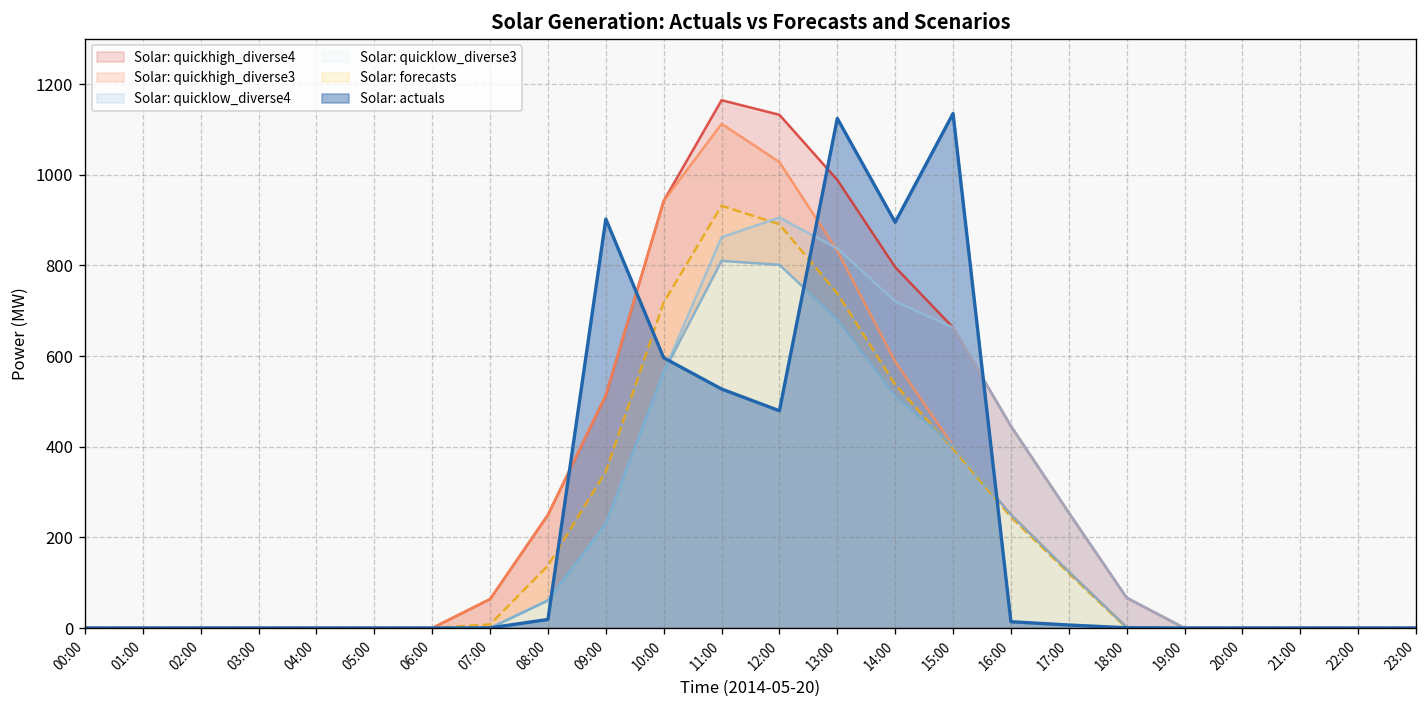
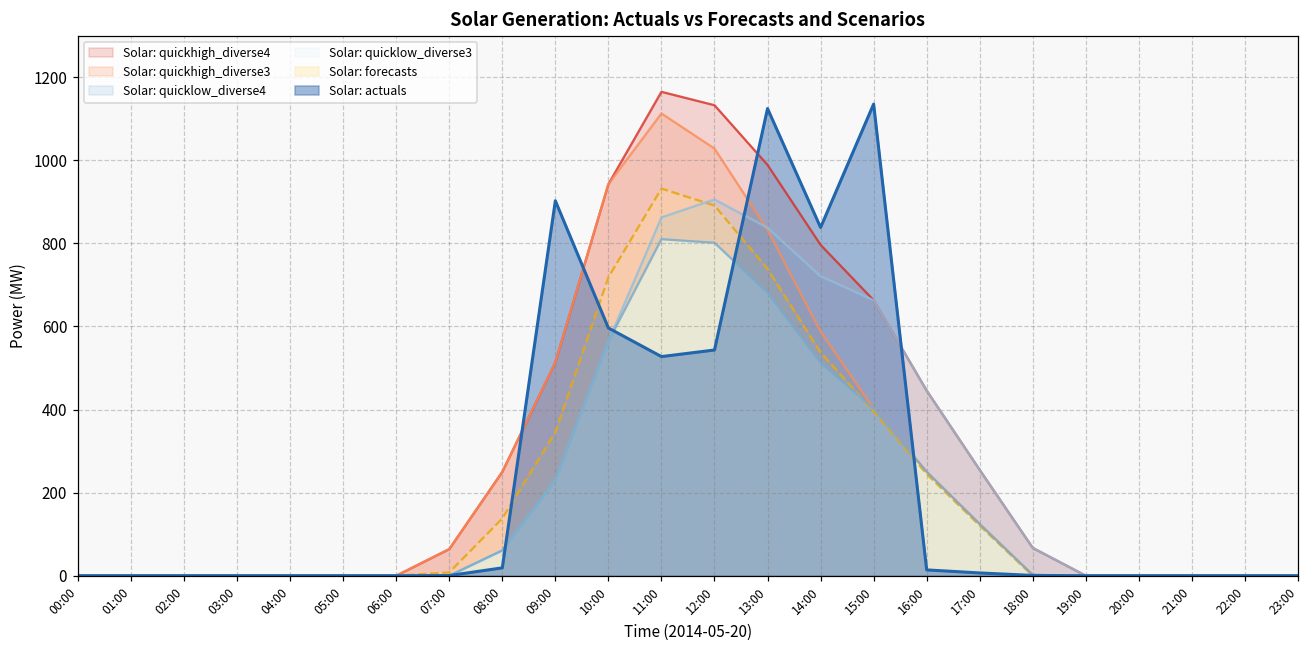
Solar: actuals, 12:00: 480 -> 540
Solar: actuals, 14:00: 900 -> 840
